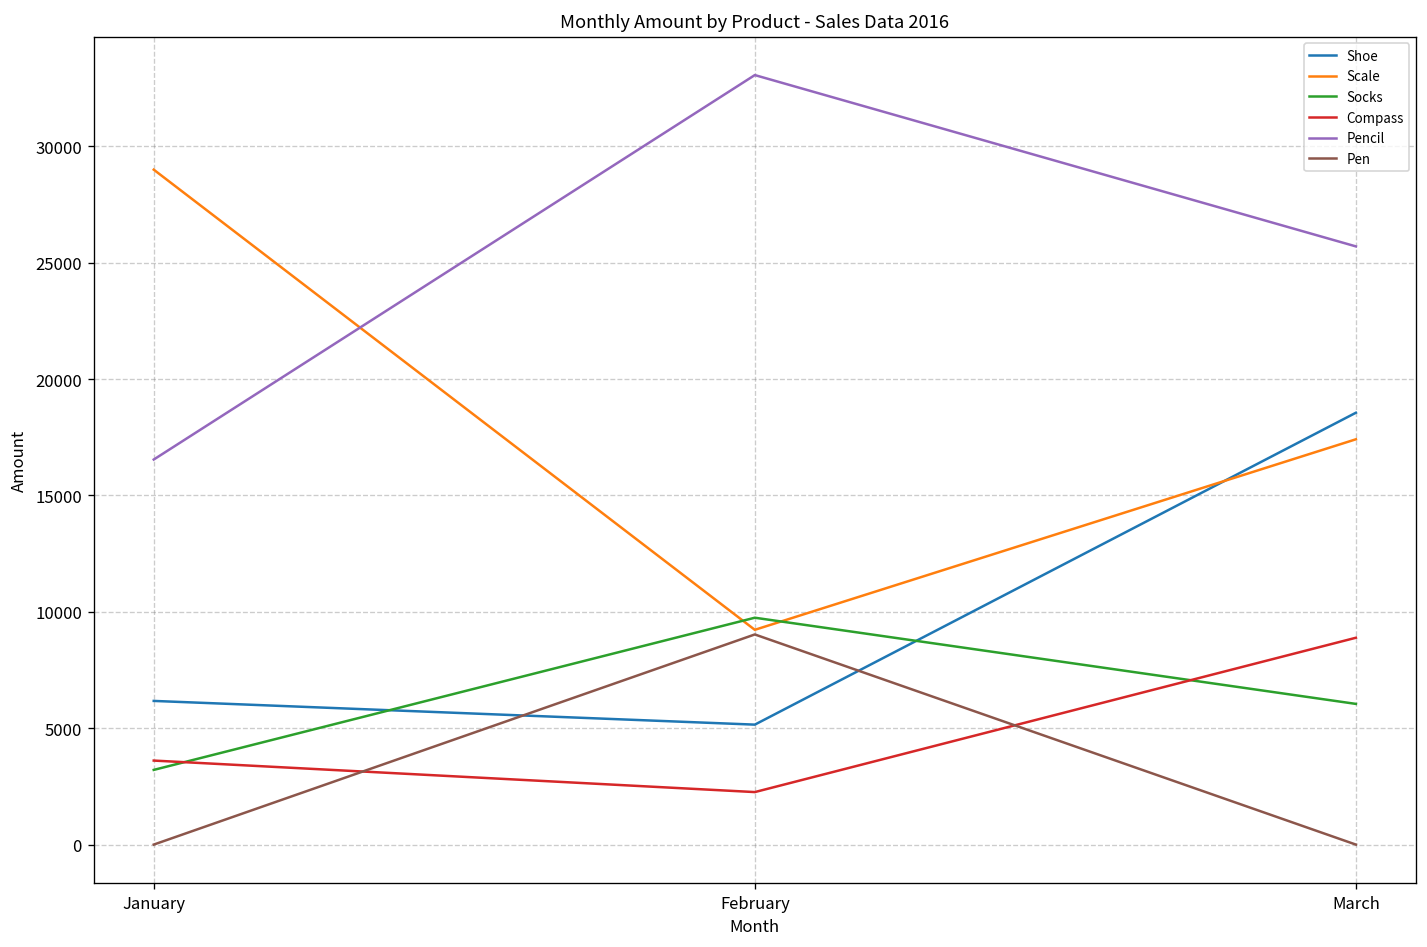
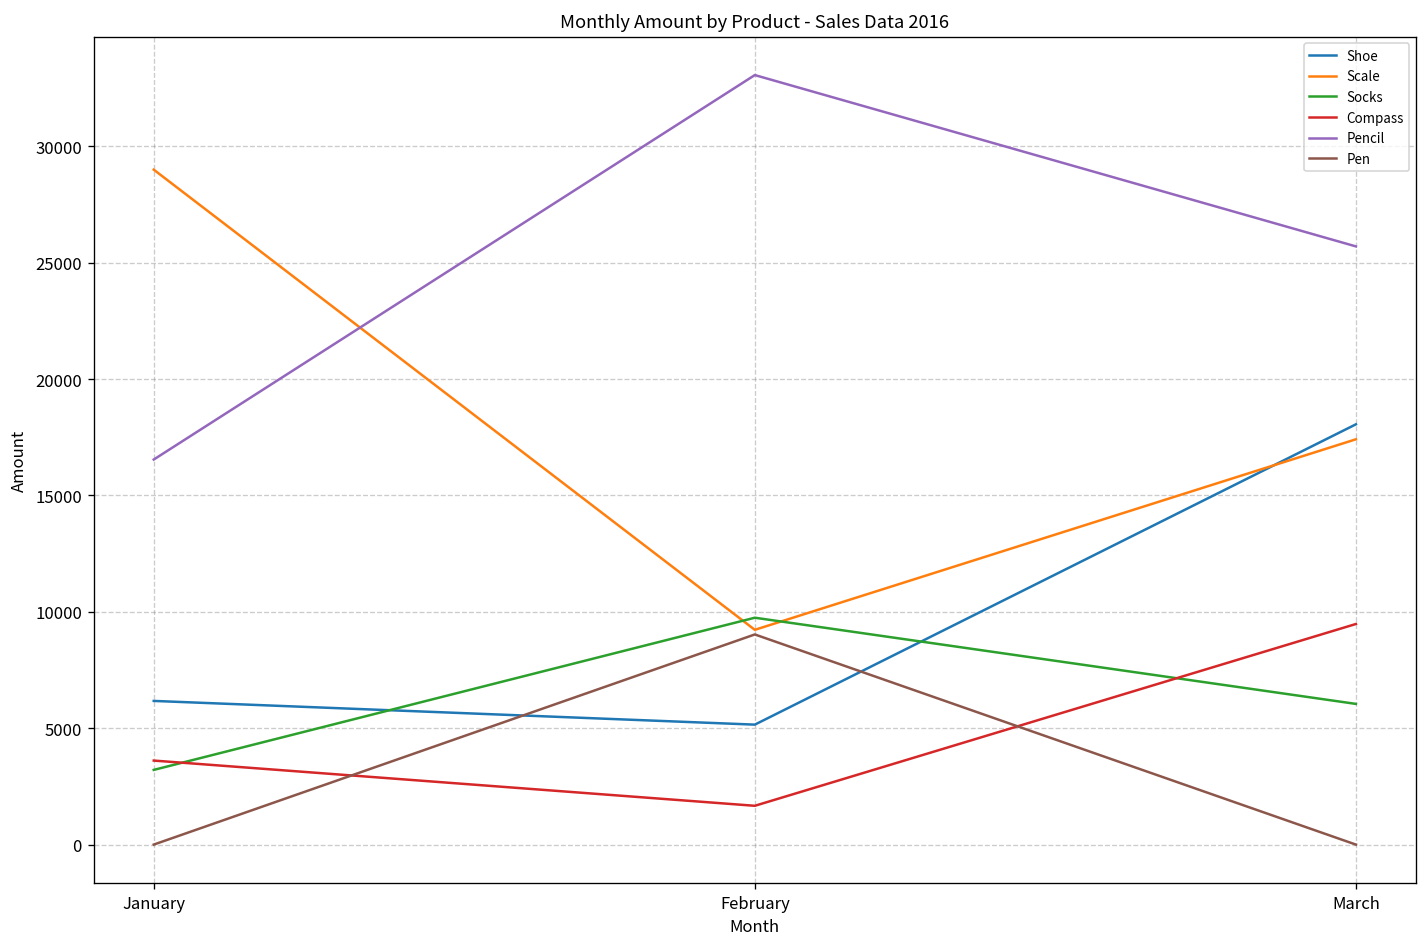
Compass, February: 2300 -> 1700
Shoe, March: 18600 -> 18100
Compass, March: 8900 -> 9500
